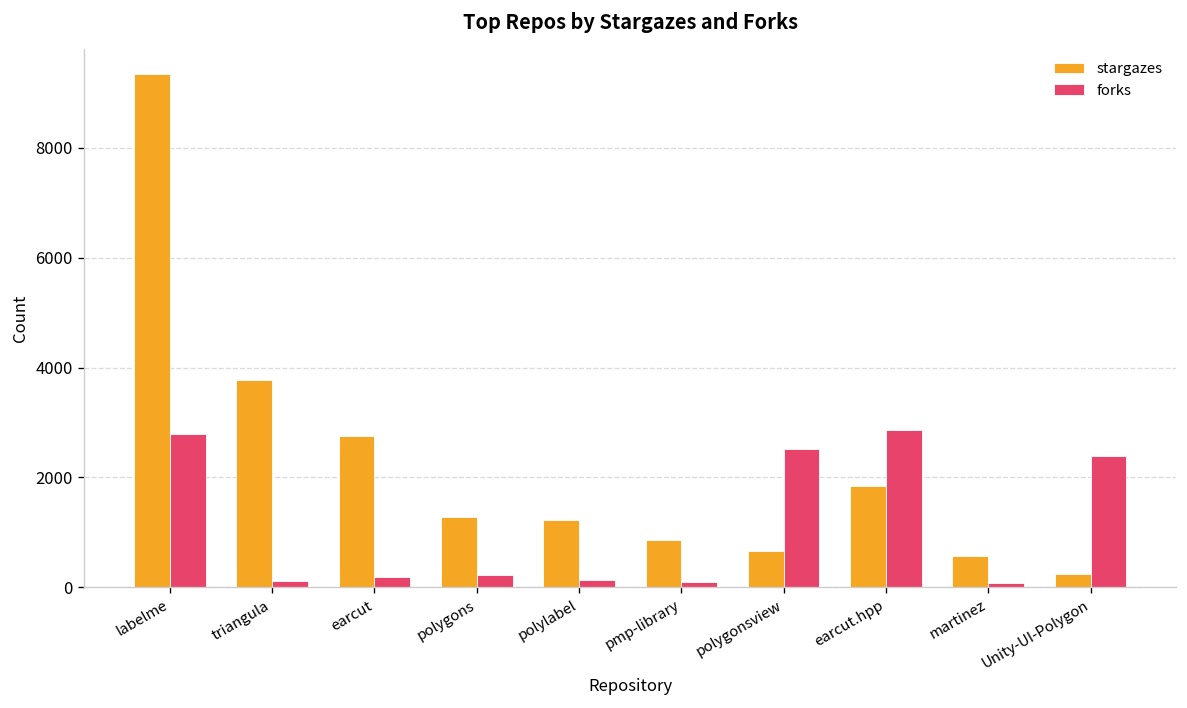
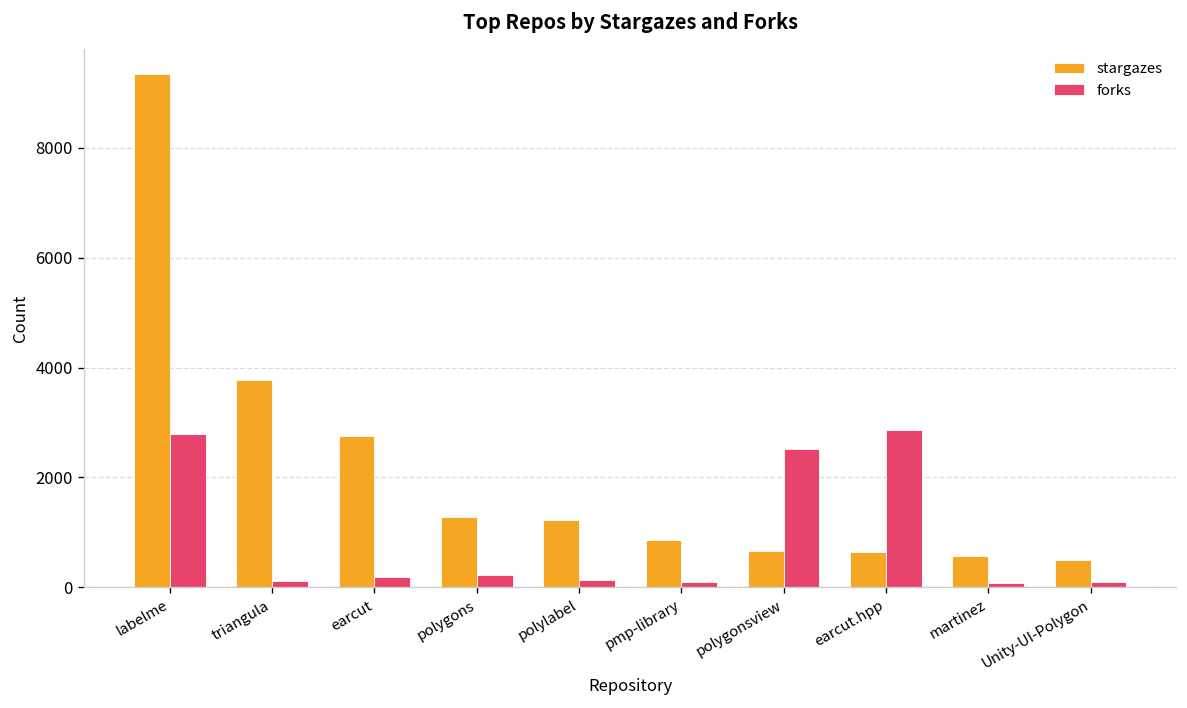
stargazes, earcut.hpp: 1800 -> 600
stargazes, Unity-UI-Polygon: 200 -> 500
forks, Unity-UI-Polygon: 2400 -> 100
